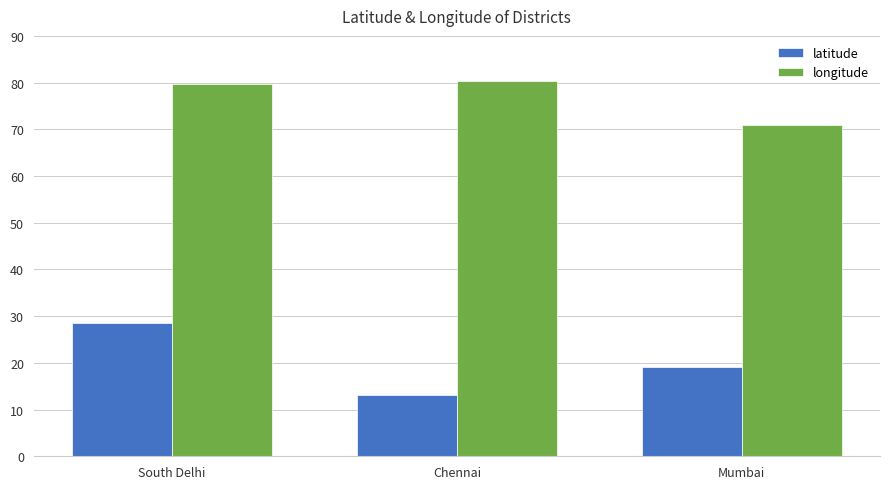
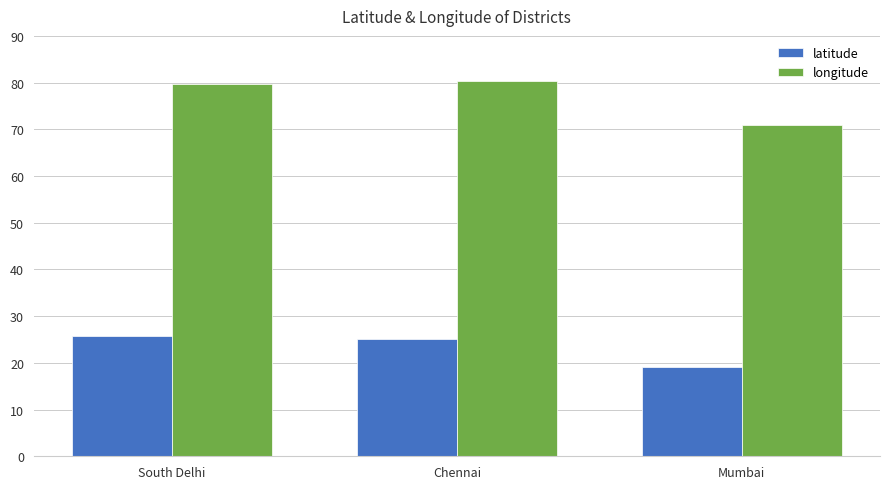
latitude, South Delhi: 29 -> 26
latitude, Chennai: 13 -> 25
